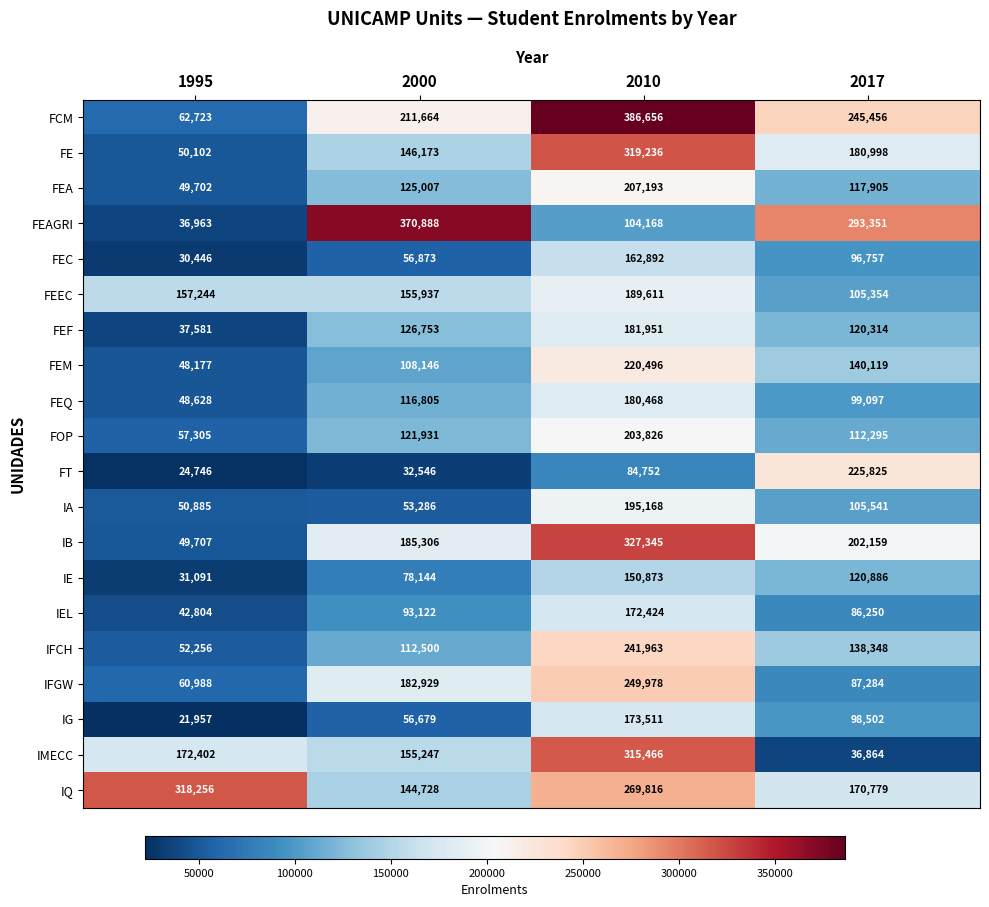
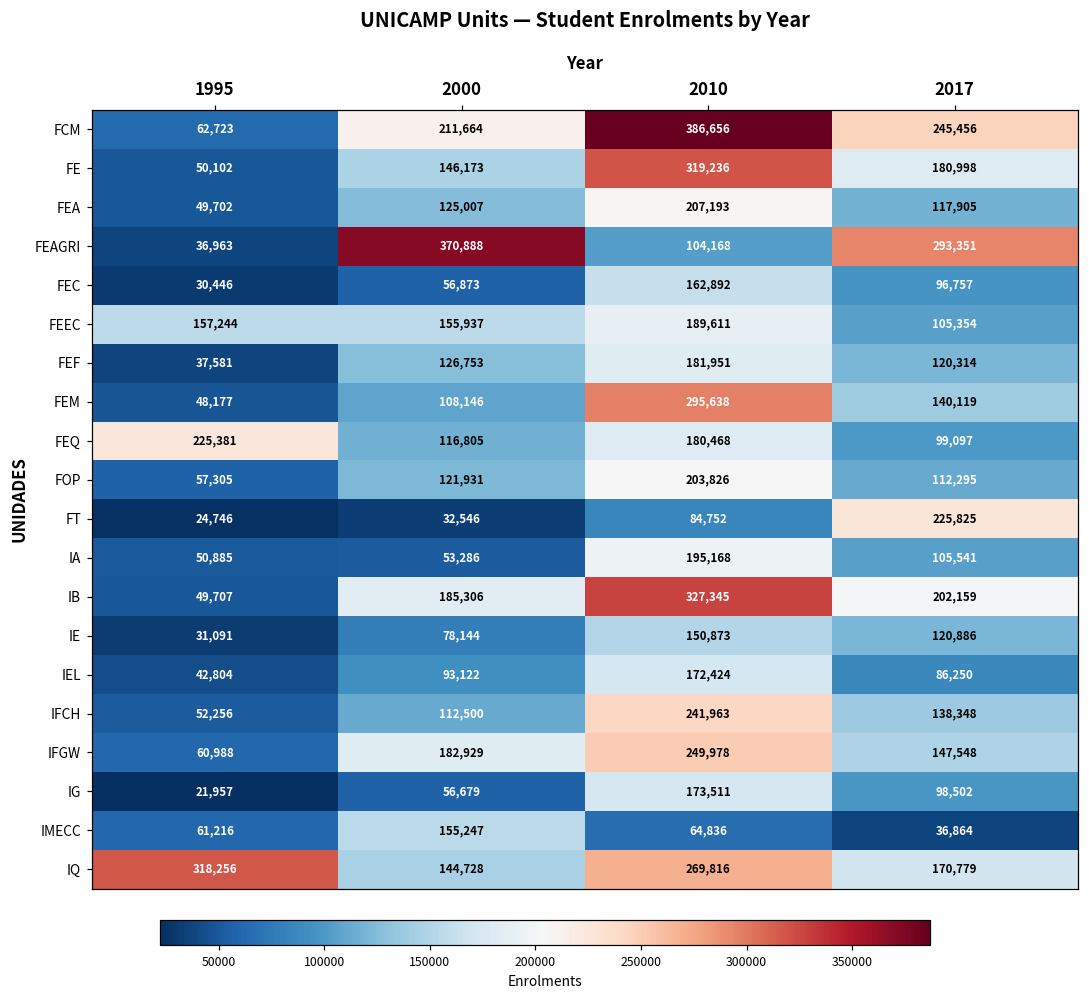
FEM, 2010: 220,496 -> 295,638
FEQ, 1995: 48,628 -> 225,381
IFGW, 2017: 87,284 -> 147,548
IMECC, 1995: 172,402 -> 61,216
IMECC, 2010: 315,466 -> 64,836
